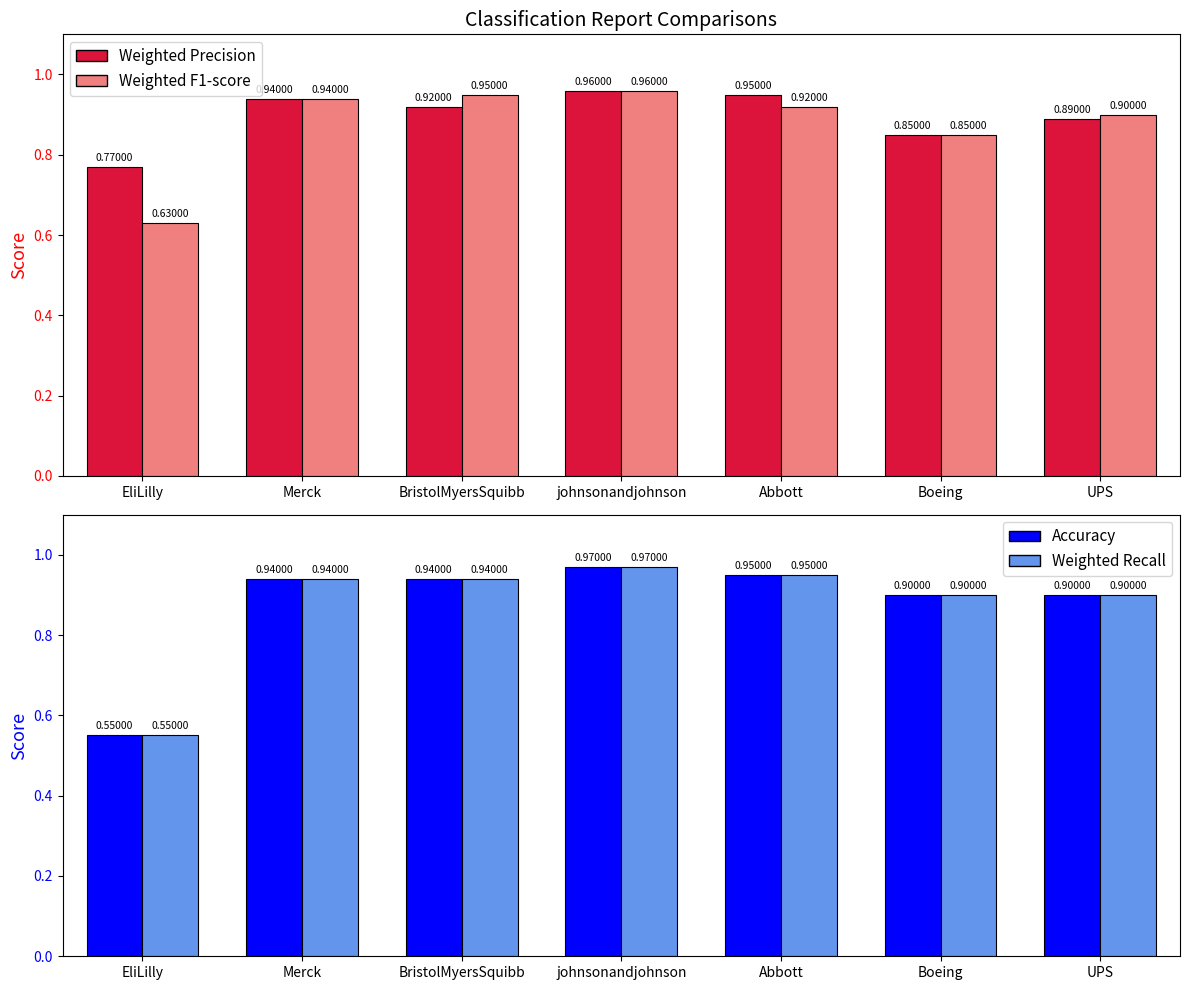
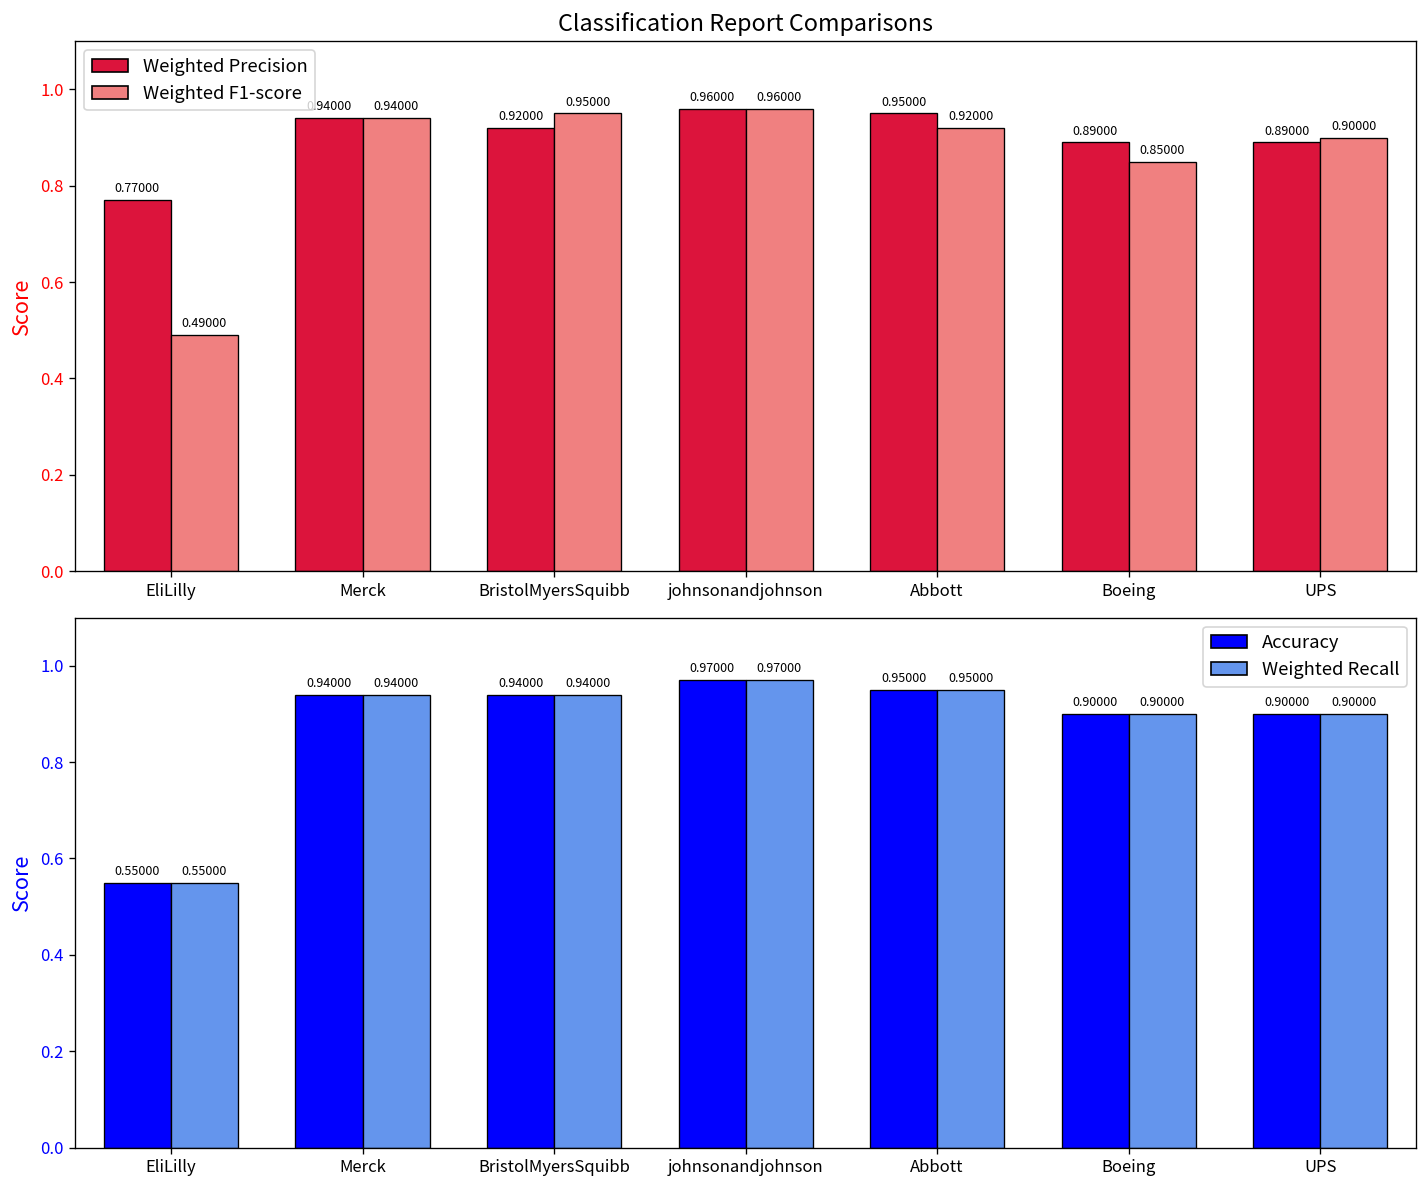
Classification Report Comparisons, Weighted F1-score, EliLilly: 0.63000 -> 0.49000
Classification Report Comparisons, Weighted Precision, Boeing: 0.85000 -> 0.89000
